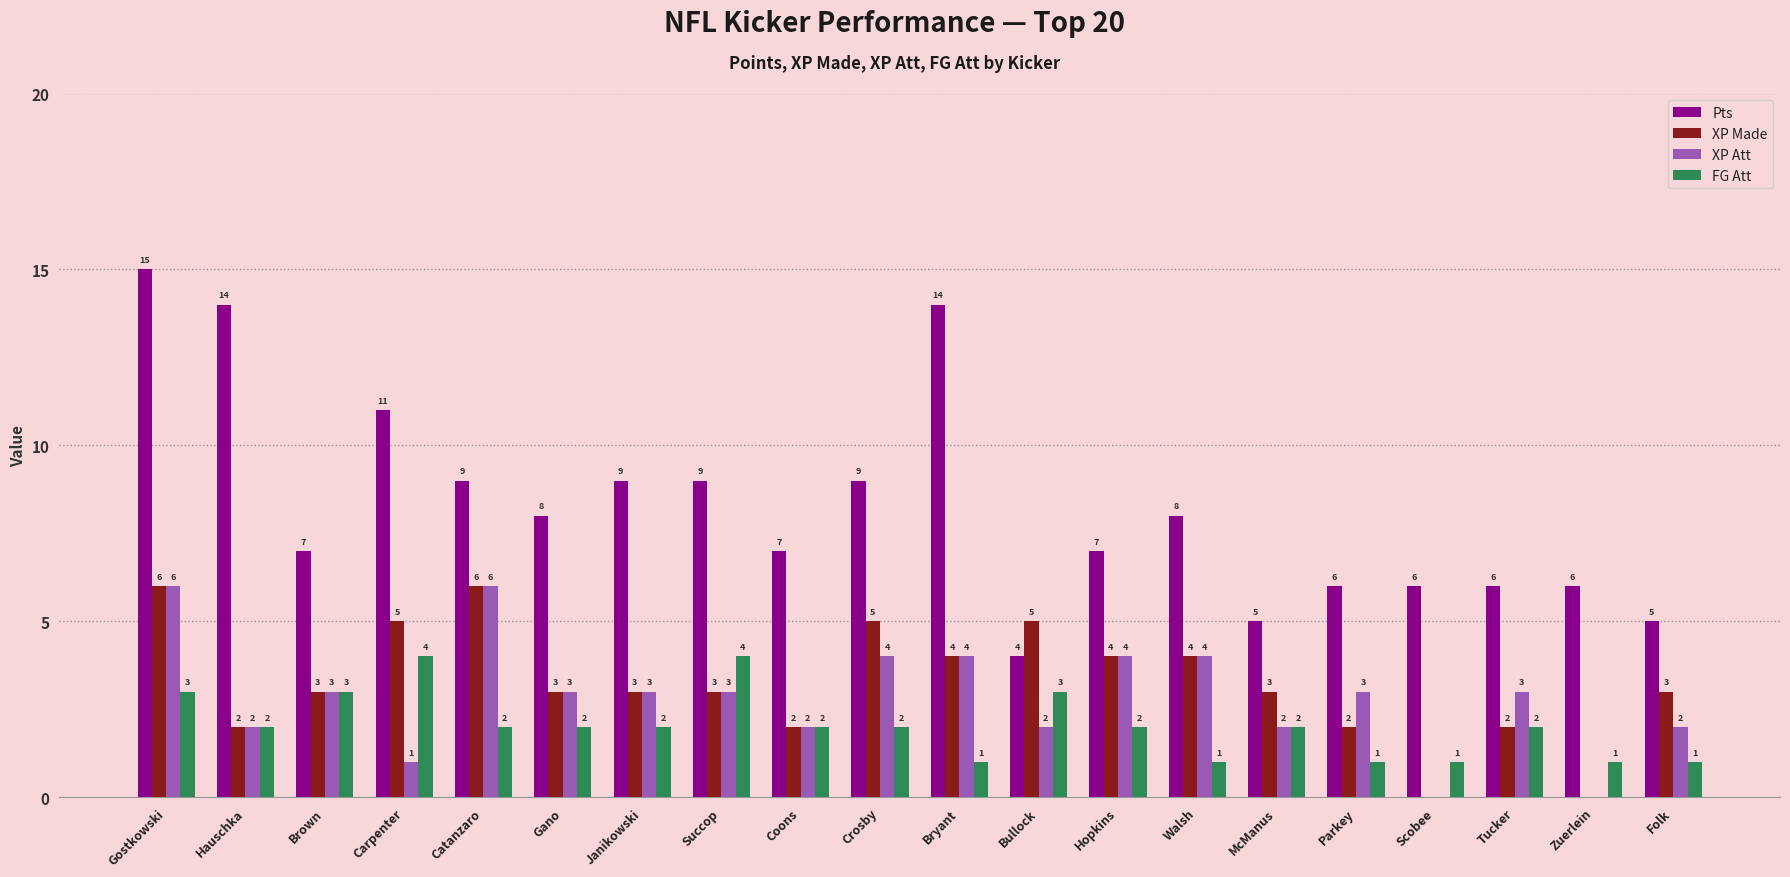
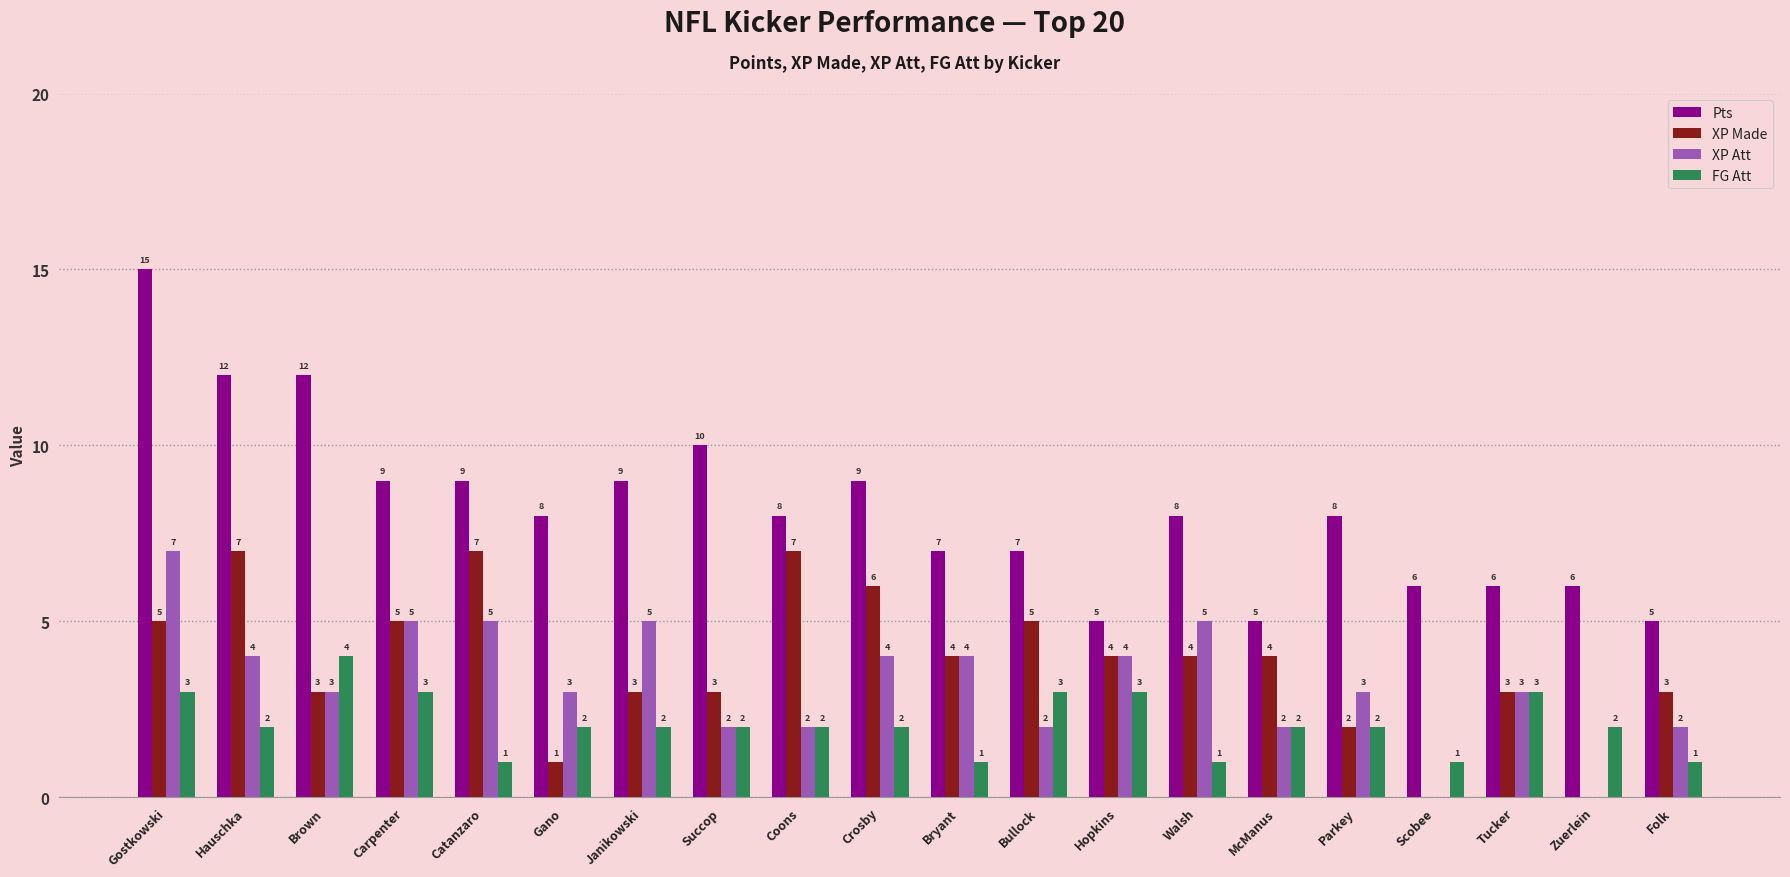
XP Made, Gostkowski: 6 -> 5
XP Att, Gostkowski: 6 -> 7
Pts, Hauschka: 14 -> 12
XP Made, Hauschka: 2 -> 7
XP Att, Hauschka: 2 -> 4
Pts, Brown: 7 -> 12
FG Att, Brown: 3 -> 4
Pts, Carpenter: 11 -> 9
XP Att, Carpenter: 1 -> 5
FG Att, Carpenter: 4 -> 3
XP Made, Catanzaro: 6 -> 7
XP Att, Catanzaro: 6 -> 5
FG Att, Catanzaro: 2 -> 1
XP Made, Gano: 3 -> 1
XP Att, Janikowski: 3 -> 5
Pts, Succop: 9 -> 10
XP Att, Succop: 3 -> 2
FG Att, Succop: 4 -> 2
Pts, Coons: 7 -> 8
XP Made, Coons: 2 -> 7
XP Made, Crosby: 5 -> 6
Pts, Bryant: 14 -> 7
Pts, Bullock: 4 -> 7
Pts, Hopkins: 7 -> 5
FG Att, Hopkins: 2 -> 3
XP Att, Walsh: 4 -> 5
XP Made, McManus: 3 -> 4
Pts, Parkey: 6 -> 8
FG Att, Parkey: 1 -> 2
XP Made, Tucker: 2 -> 3
FG Att, Tucker: 2 -> 3
FG Att, Zuerlein: 1 -> 2
